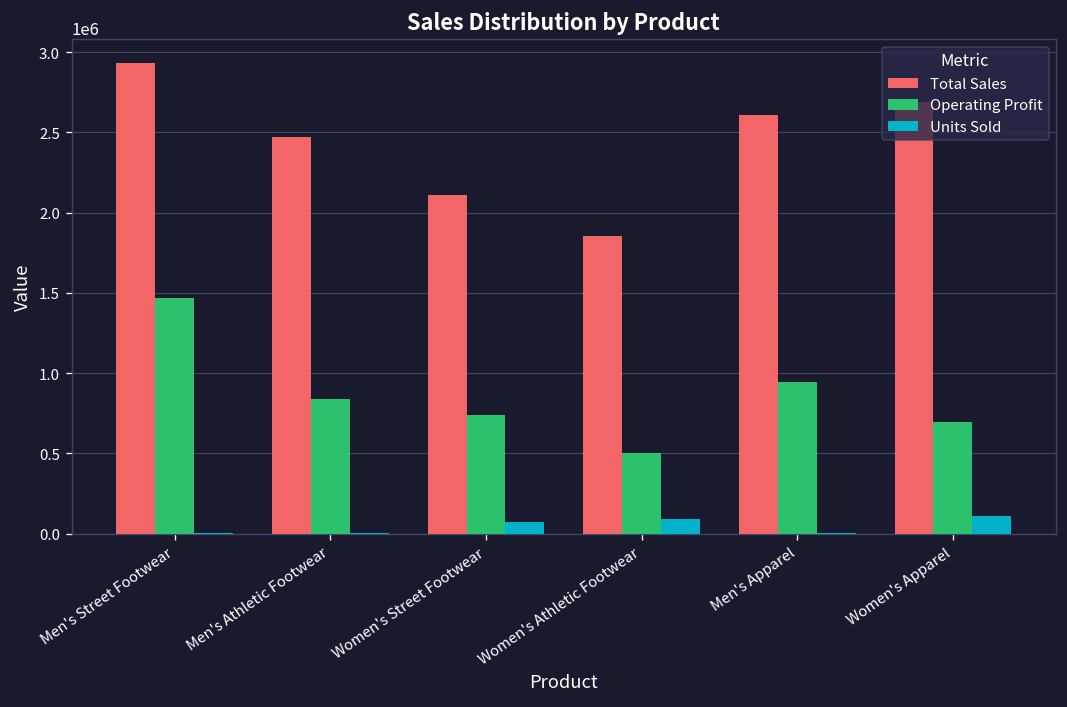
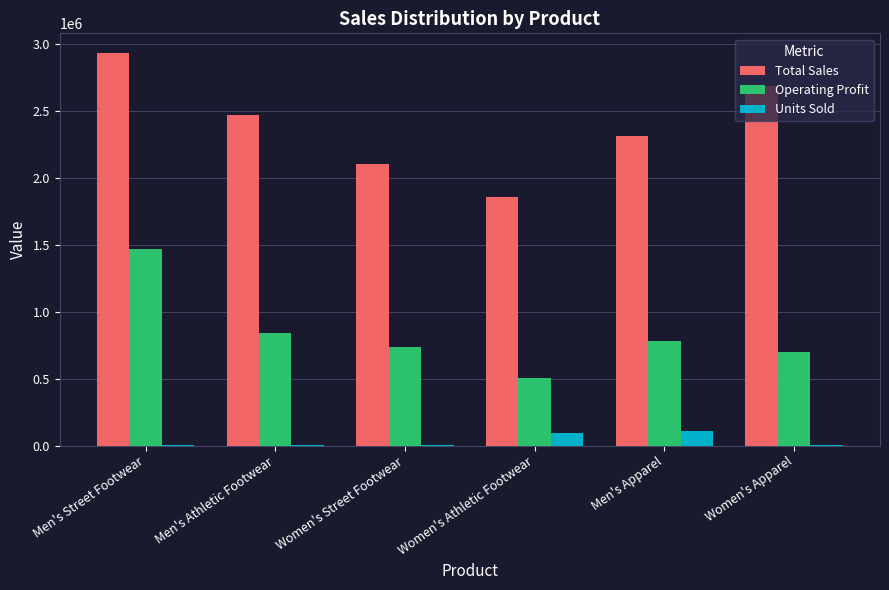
Units Sold, Women's Street Footwear: 70000 -> 0
Total Sales, Men's Apparel: 2610000 -> 2320000
Operating Profit, Men's Apparel: 940000 -> 780000
Units Sold, Men's Apparel: 0 -> 110000
Units Sold, Women's Apparel: 110000 -> 0
